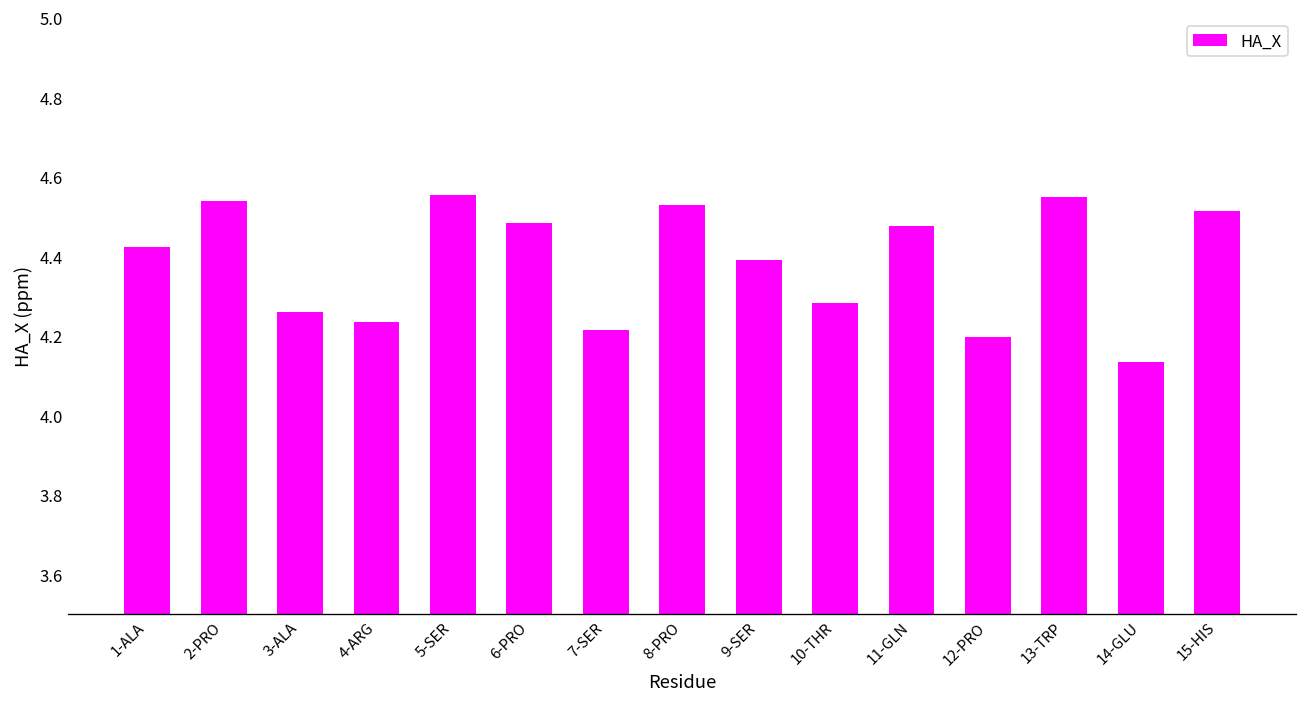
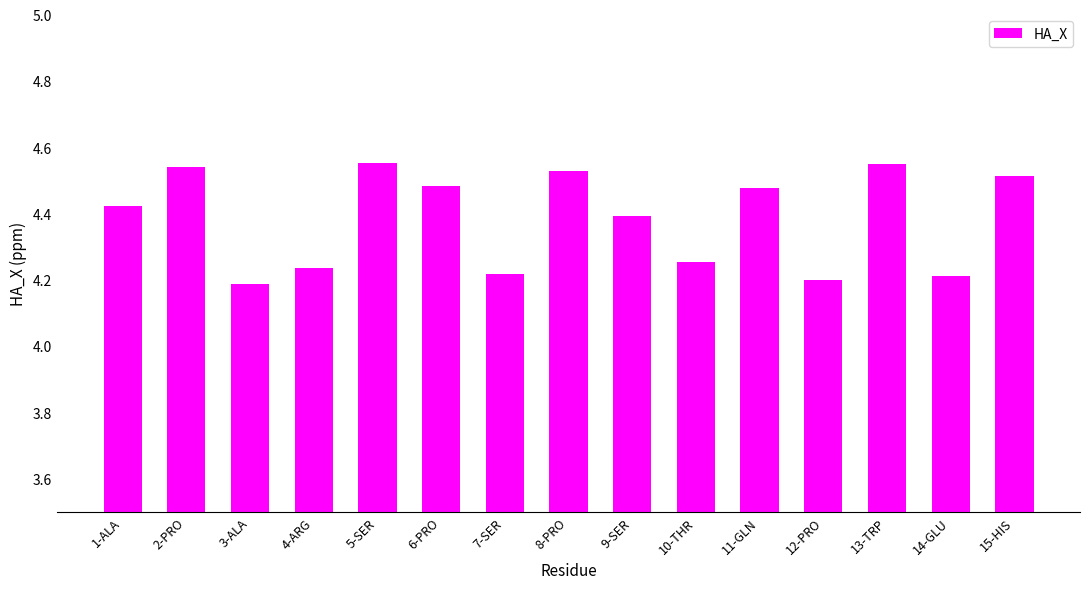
3-ALA: 4.26 -> 4.19
10-THR: 4.28 -> 4.25
14-GLU: 4.13 -> 4.21
